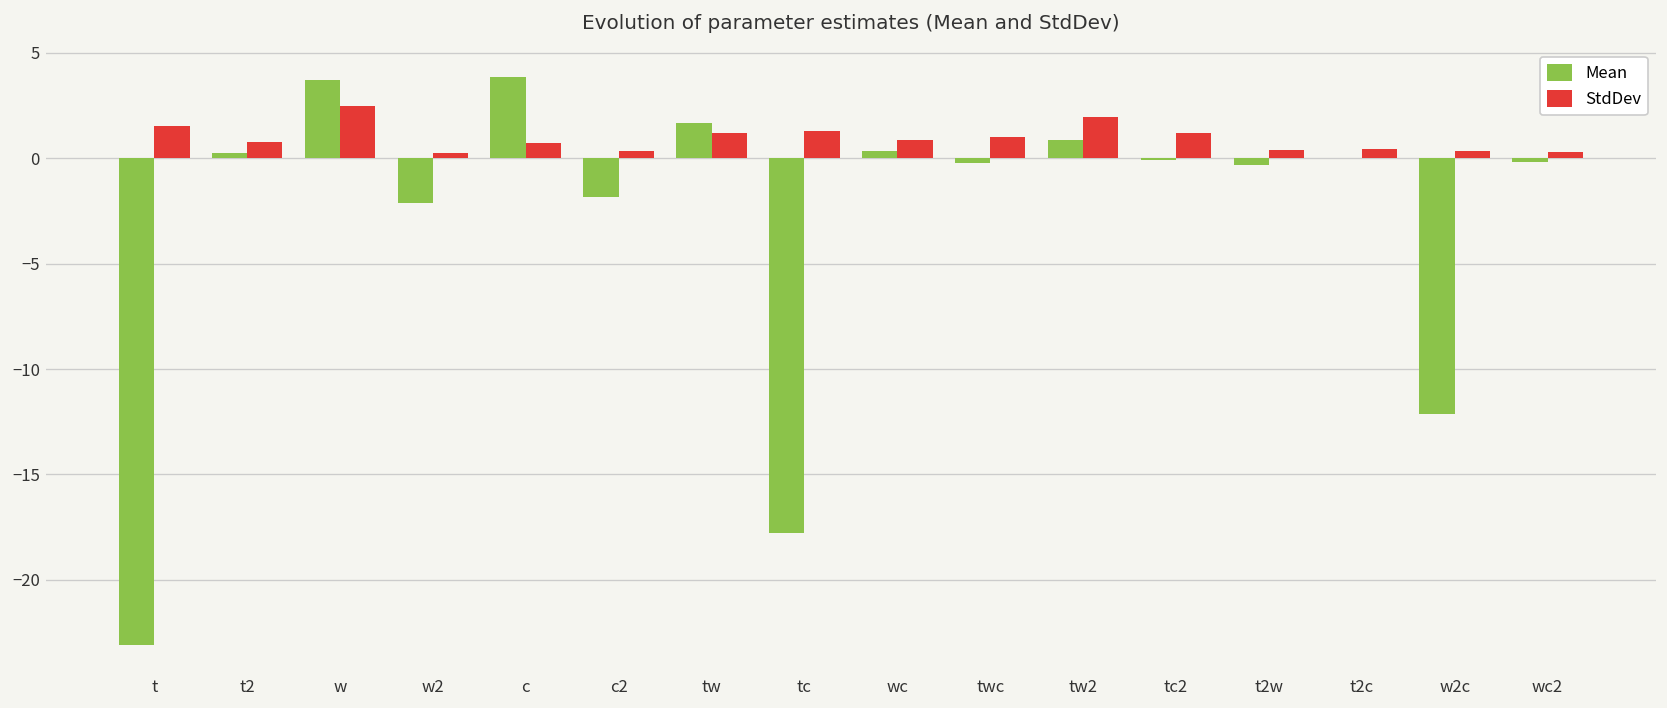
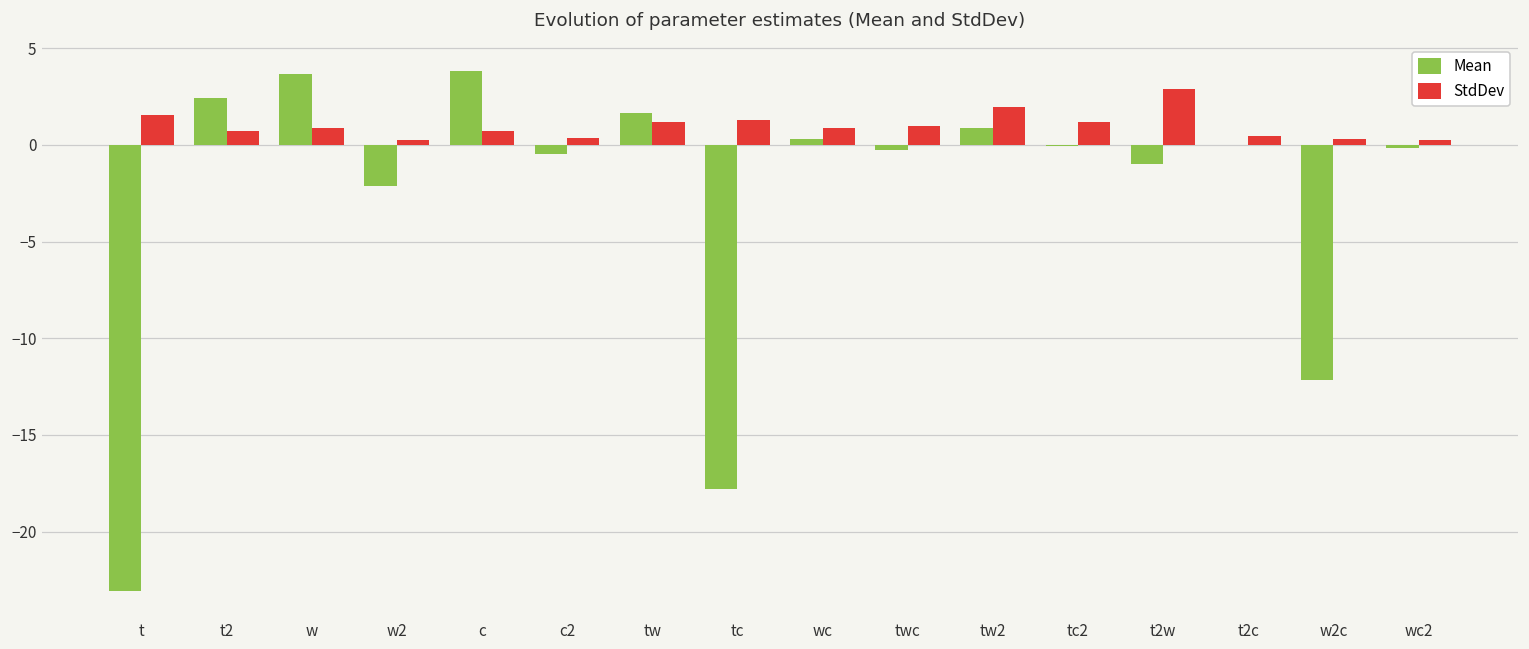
Mean, t2: 0.2 -> 2.4
StdDev, w: 2.5 -> 0.9
Mean, c2: -1.8 -> -0.5
Mean, t2w: -0.3 -> -1.0
StdDev, t2w: 0.4 -> 2.9
